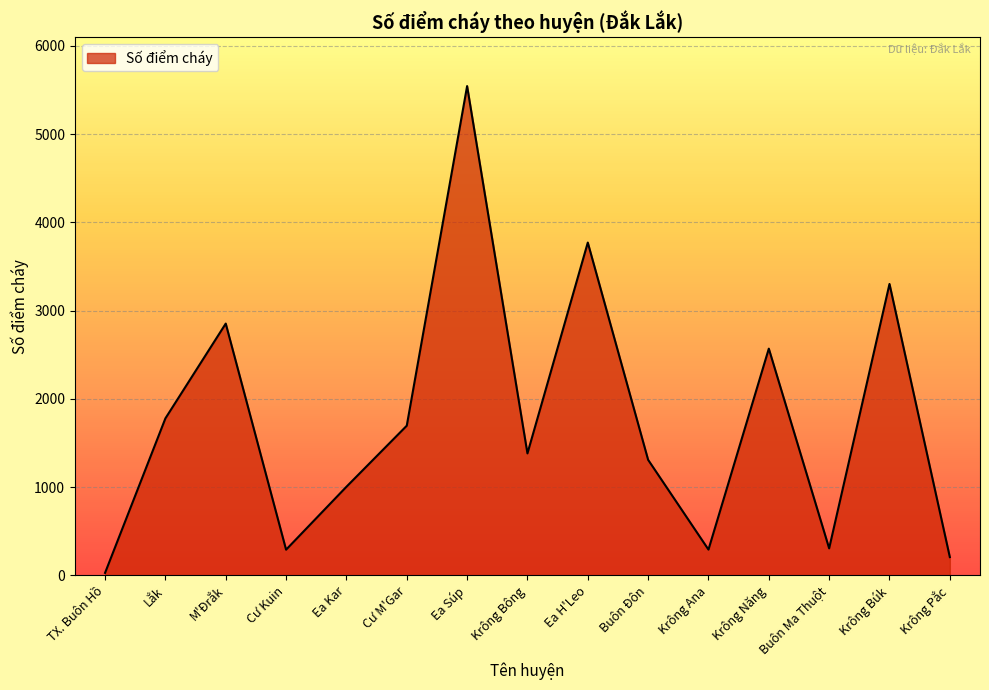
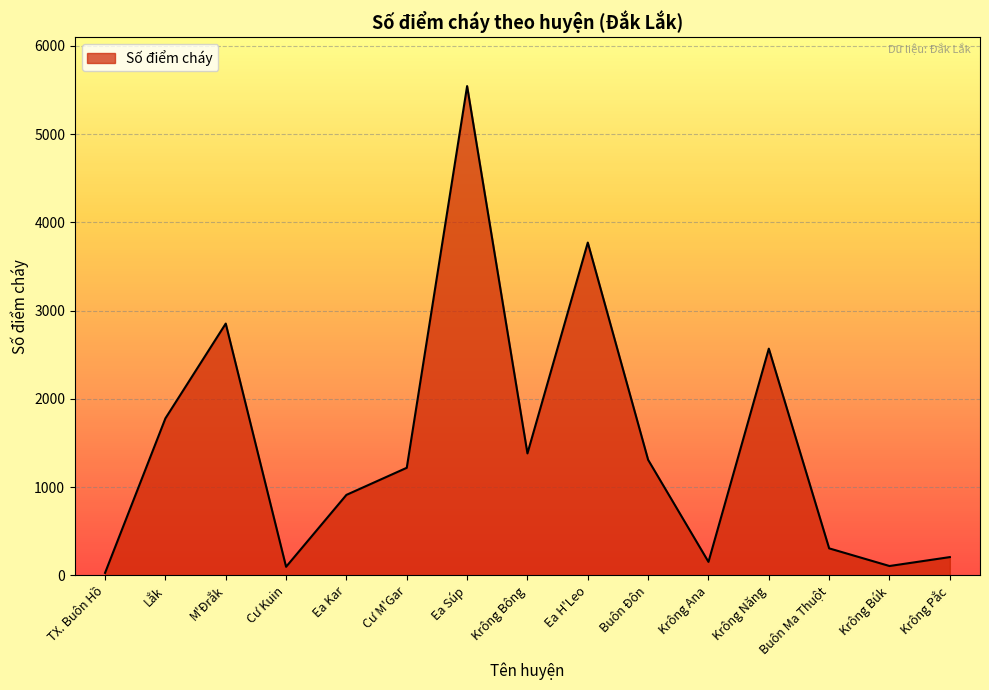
Cư Kuin: 300 -> 100
Ea Kar: 1000 -> 900
Cư M'Gar: 1700 -> 1200
Krông Ana: 300 -> 200
Krông Búk: 3300 -> 100
